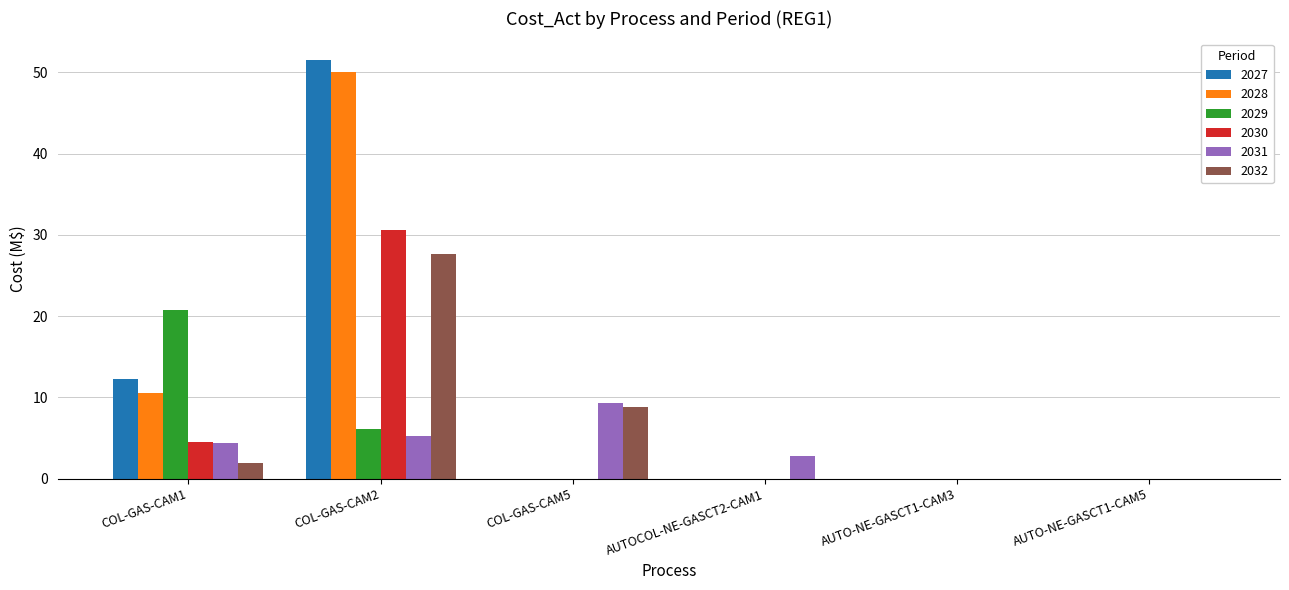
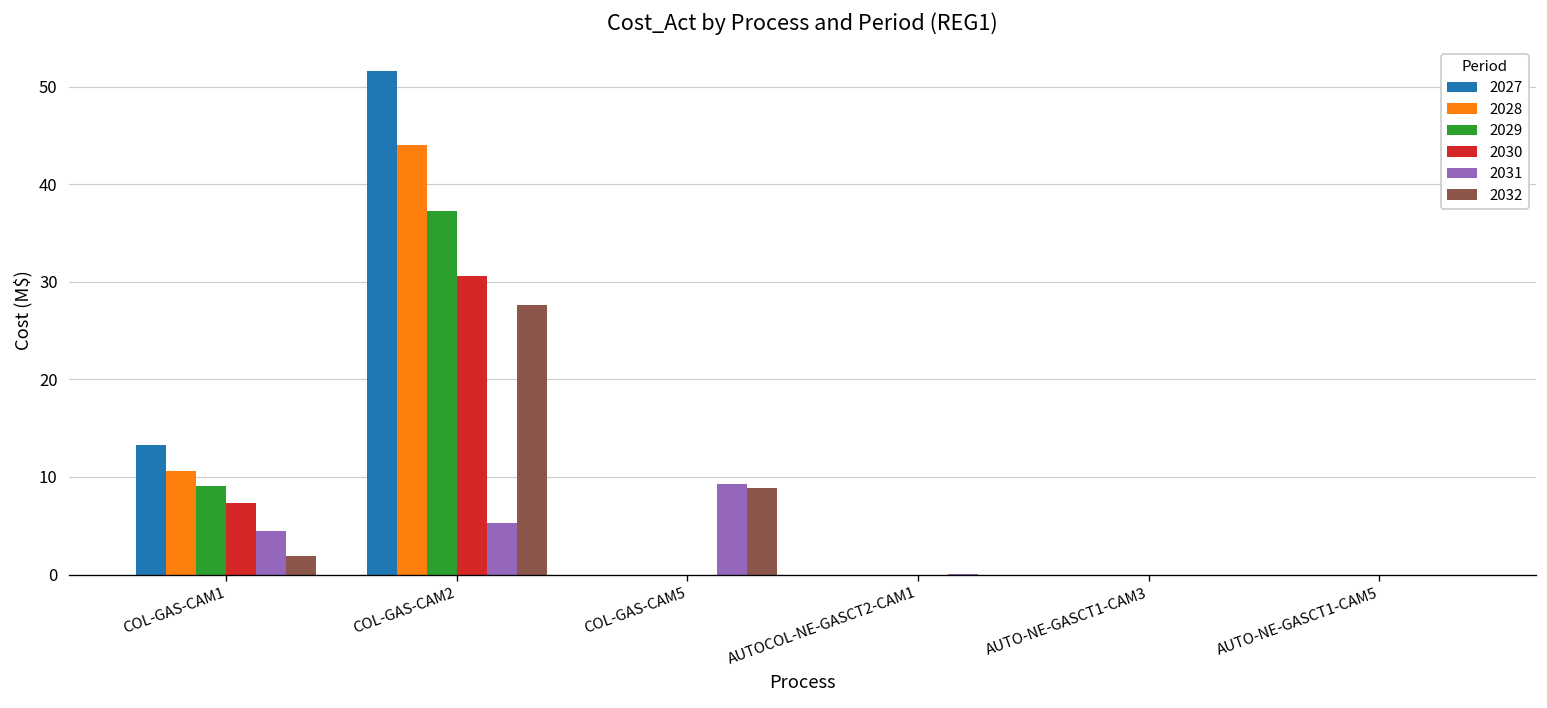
2027, COL-GAS-CAM1: 12 -> 13
2029, COL-GAS-CAM1: 21 -> 9
2030, COL-GAS-CAM1: 5 -> 7
2028, COL-GAS-CAM2: 50 -> 44
2029, COL-GAS-CAM2: 6 -> 37
2031, AUTOCOL-NE-GASCT2-CAM1: 3 -> 0
